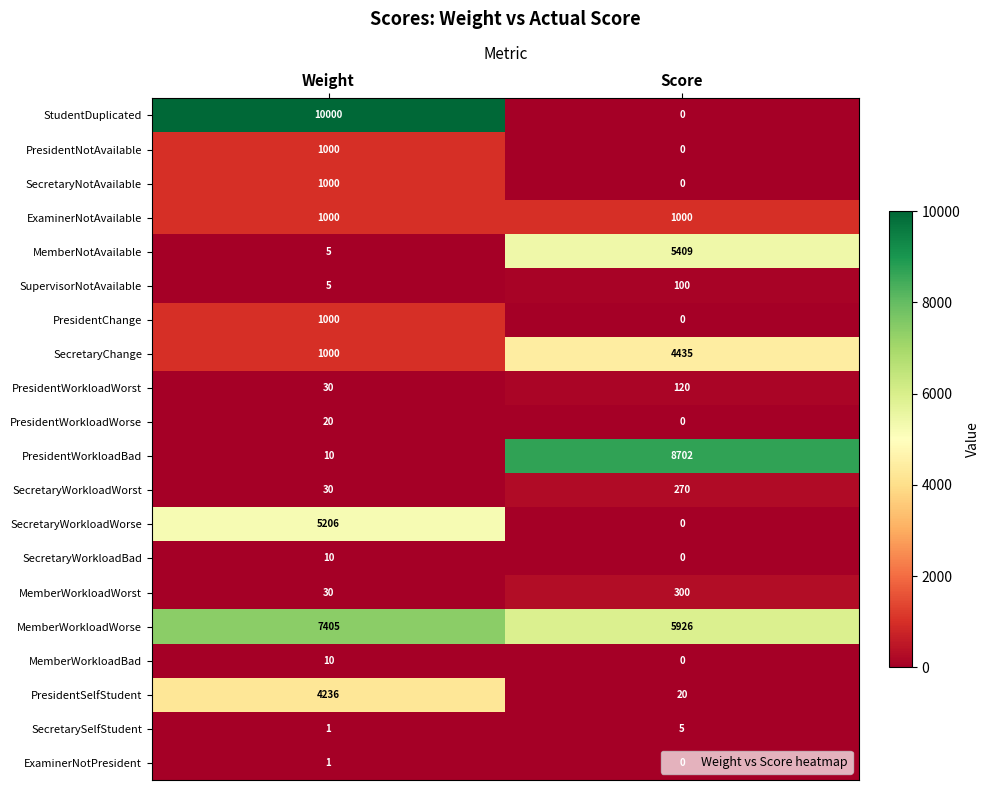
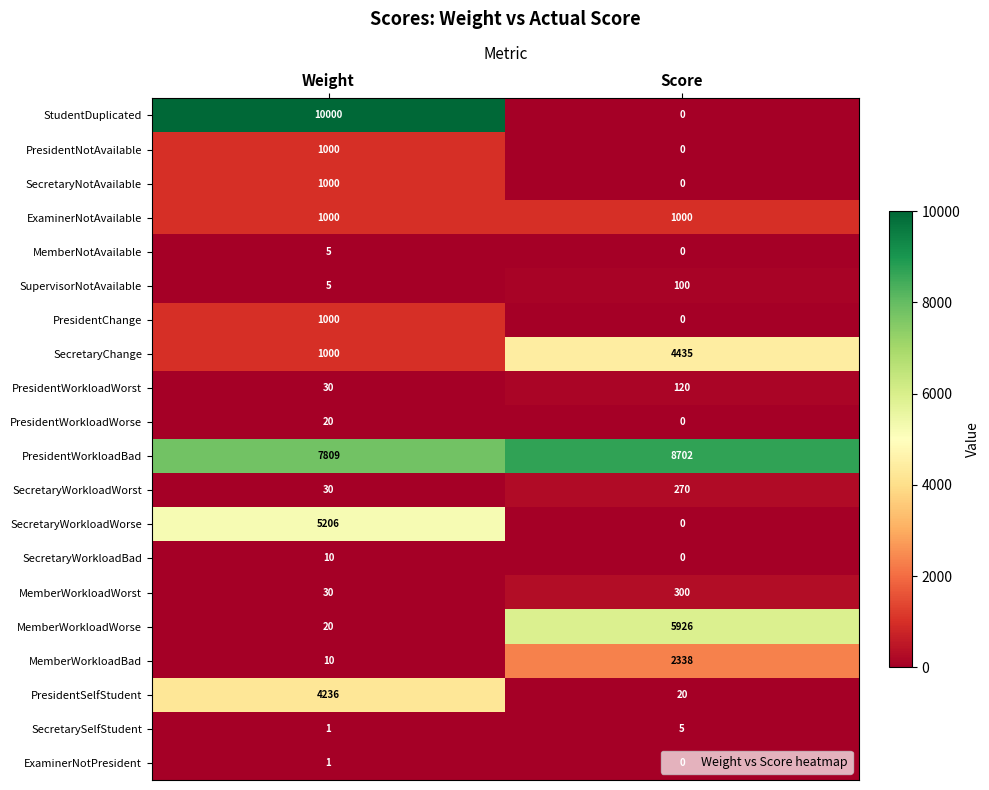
MemberNotAvailable, Score: 5409 -> 0
PresidentWorkloadBad, Weight: 10 -> 7809
MemberWorkloadWorse, Weight: 7405 -> 20
MemberWorkloadBad, Score: 0 -> 2338
